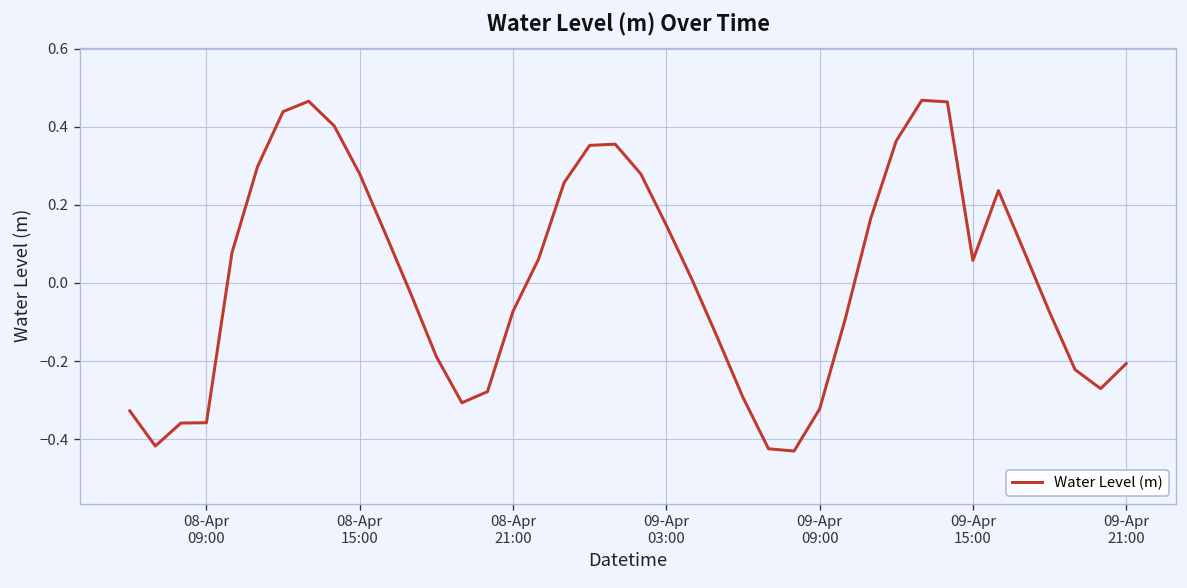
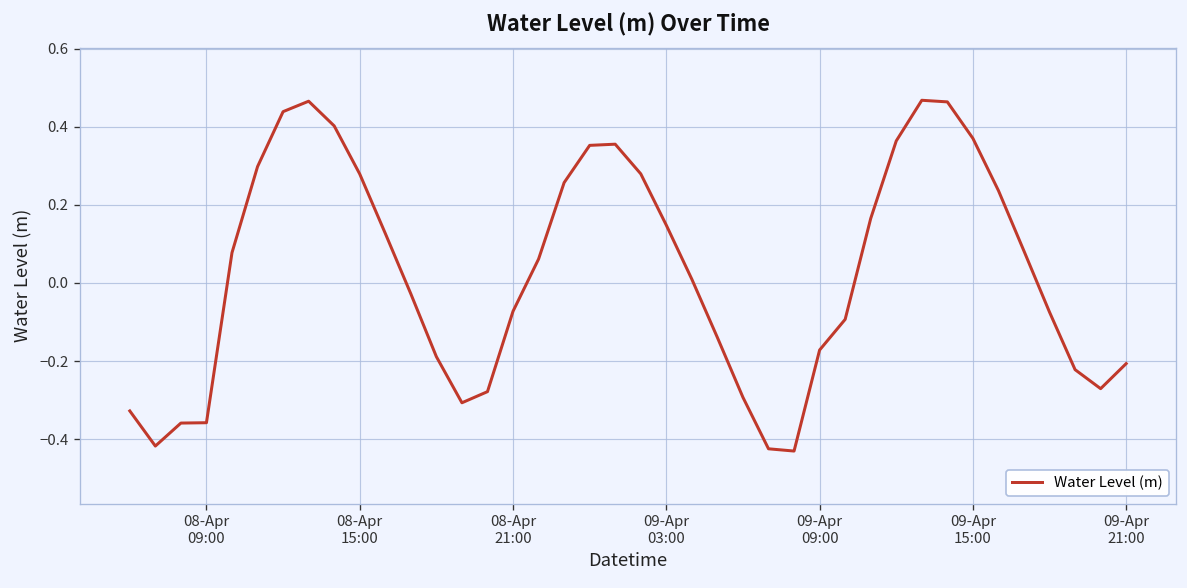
09-Apr 09:00: -0.32 -> -0.17
09-Apr 15:00: 0.06 -> 0.37
